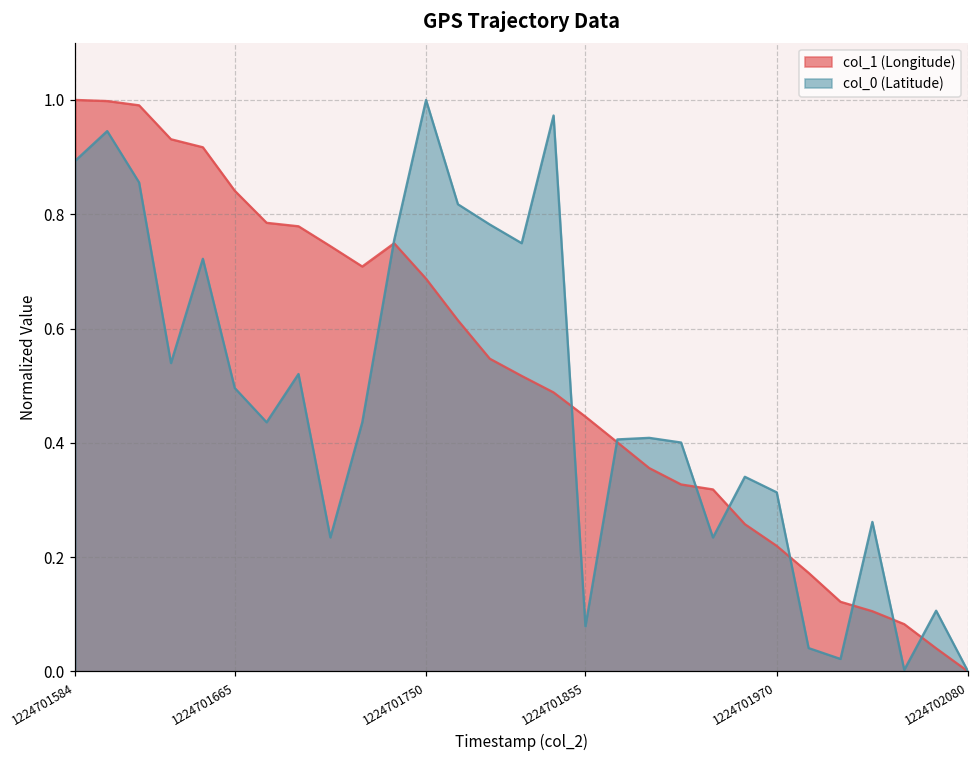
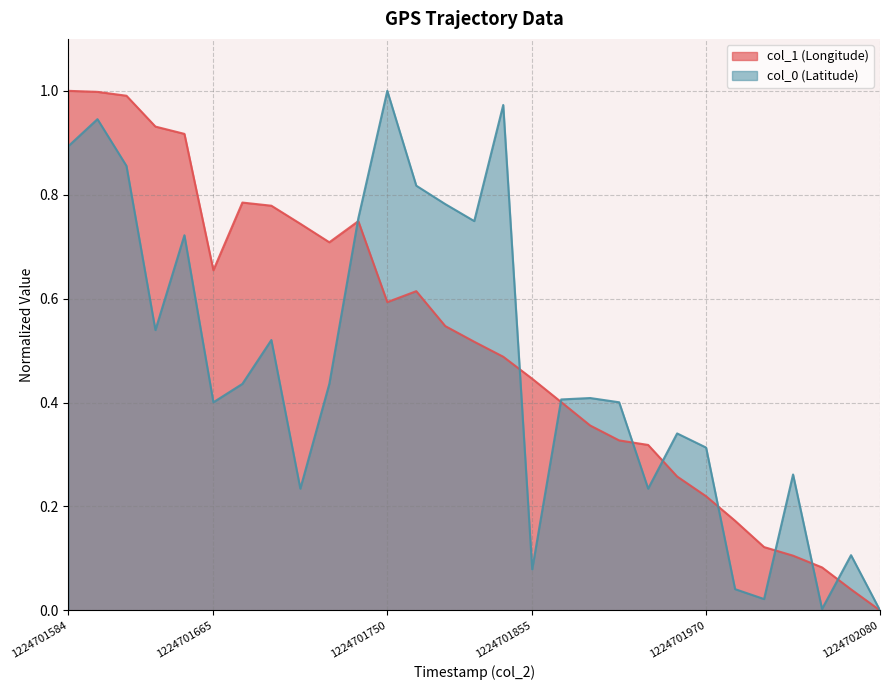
col_1 (Longitude), 1224701665: 0.84 -> 0.65
col_0 (Latitude), 1224701665: 0.50 -> 0.40
col_1 (Longitude), 1224701750: 0.69 -> 0.59
